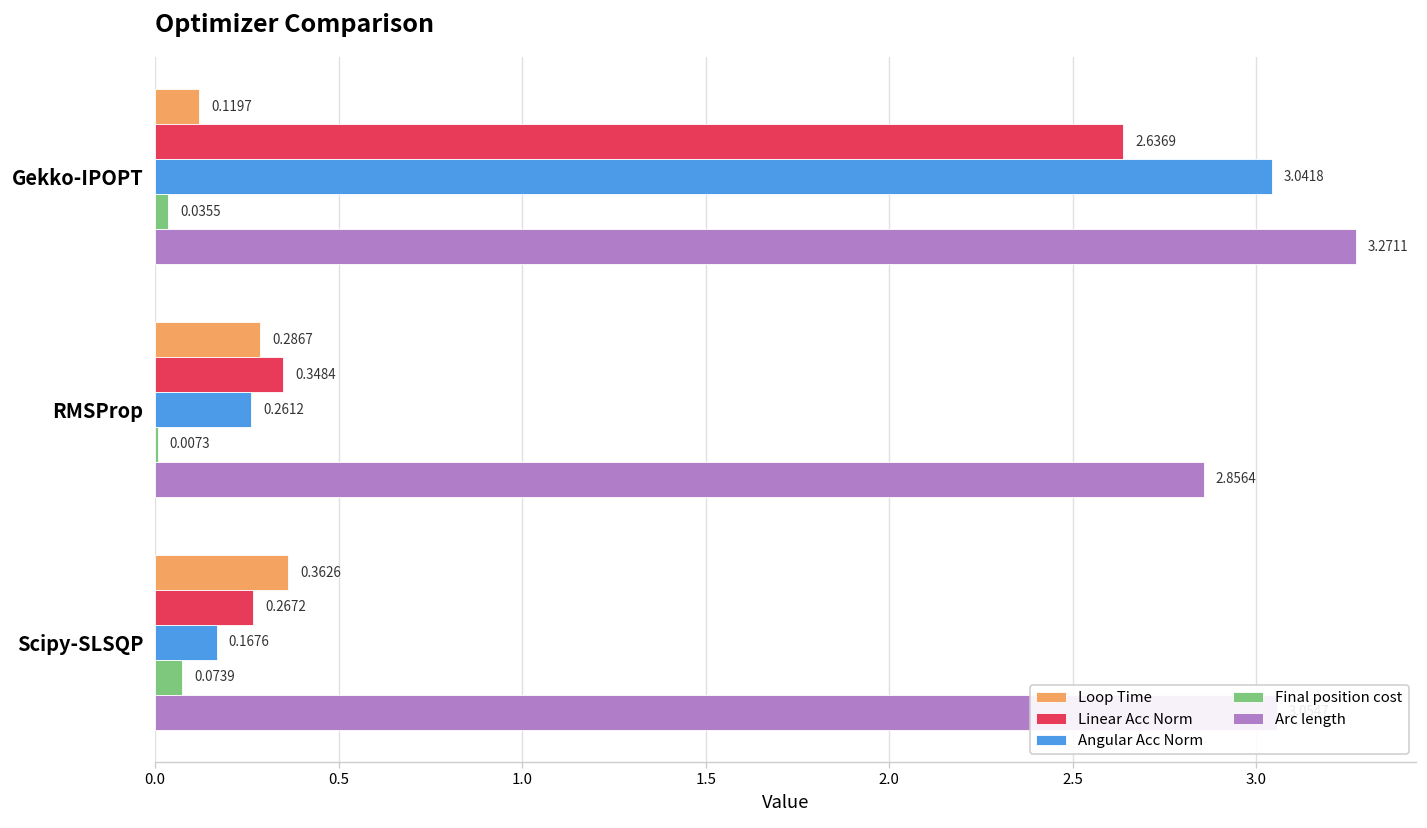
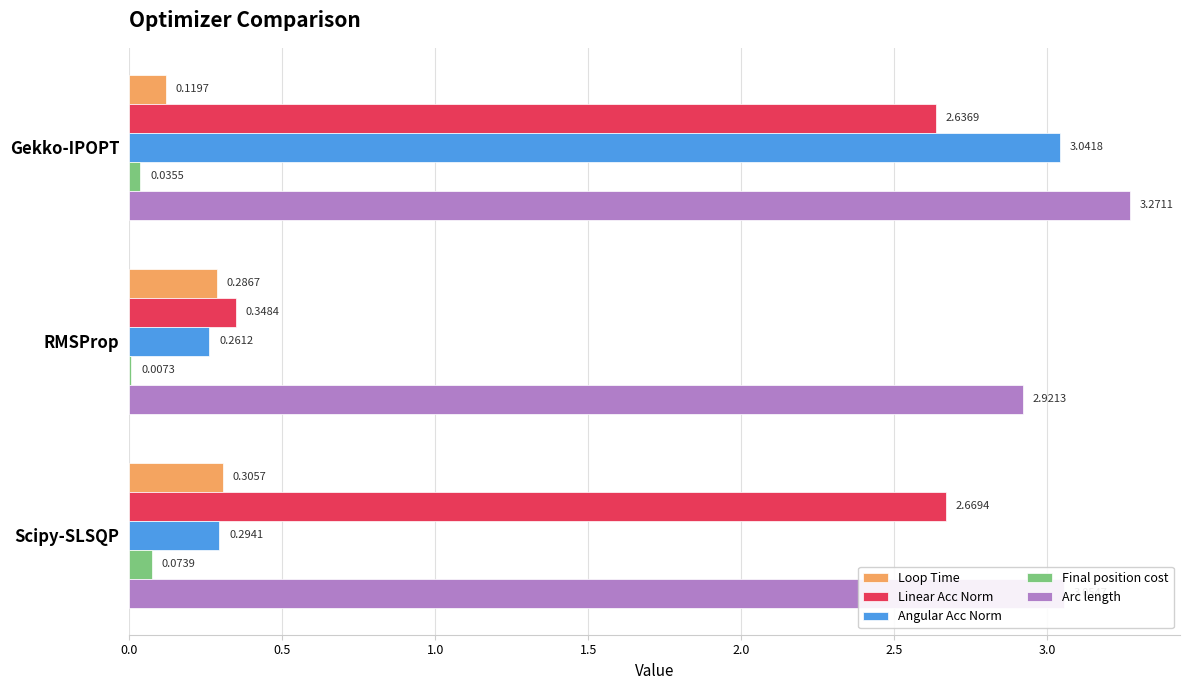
Arc length, RMSProp: 2.8564 -> 2.9213
Loop Time, Scipy-SLSQP: 0.3626 -> 0.3057
Linear Acc Norm, Scipy-SLSQP: 0.2672 -> 2.6694
Angular Acc Norm, Scipy-SLSQP: 0.1676 -> 0.2941
